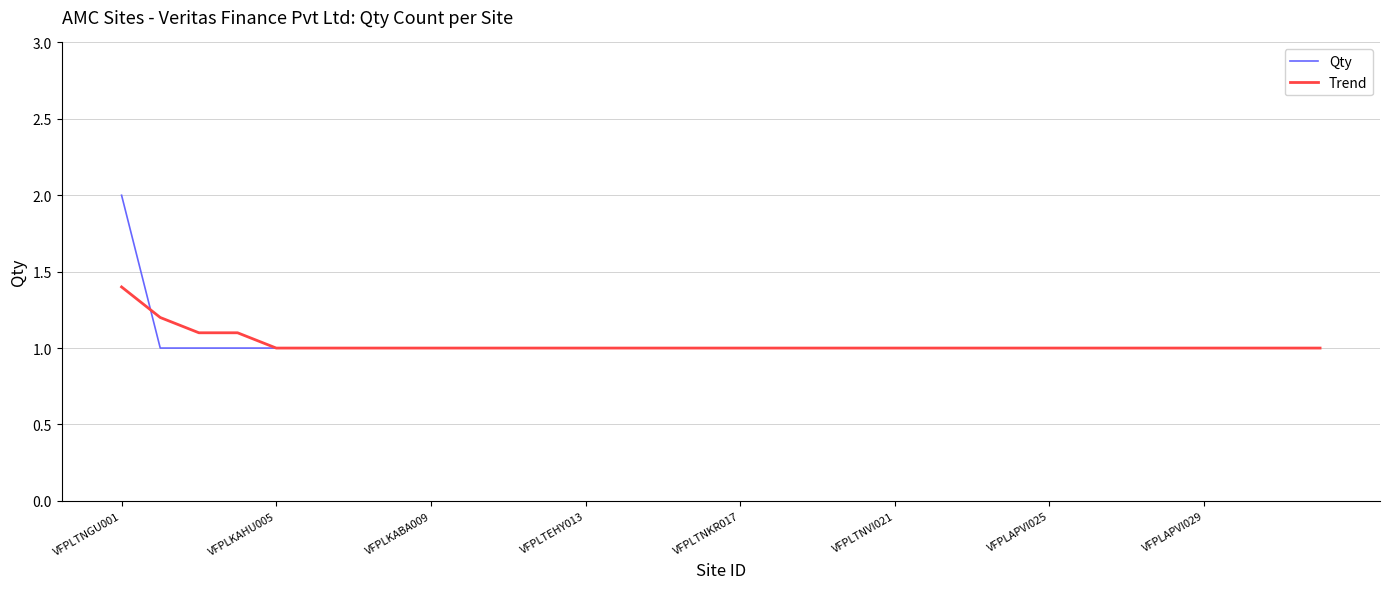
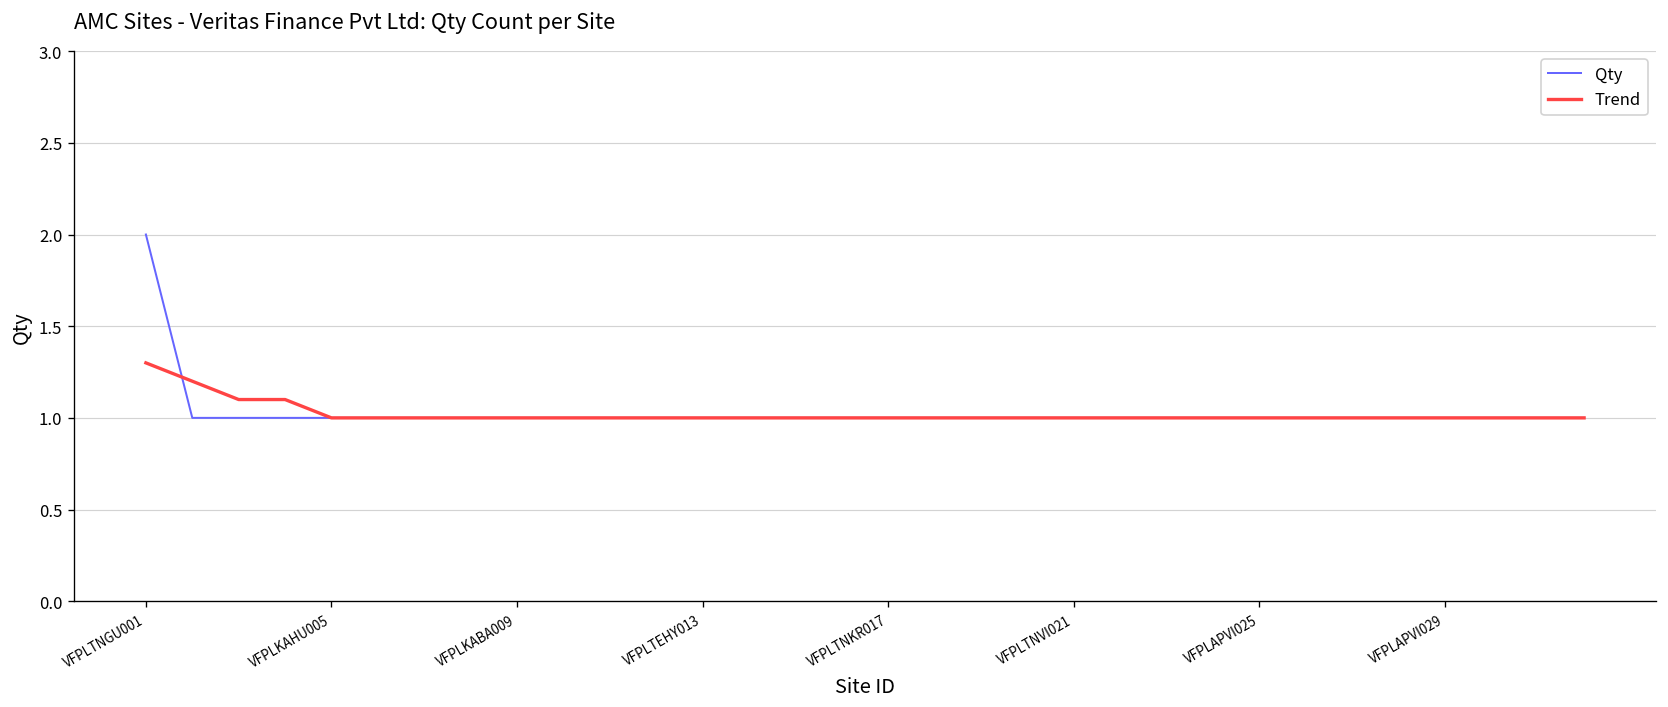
Trend, VFPLTNGU001: 1.4 -> 1.3
